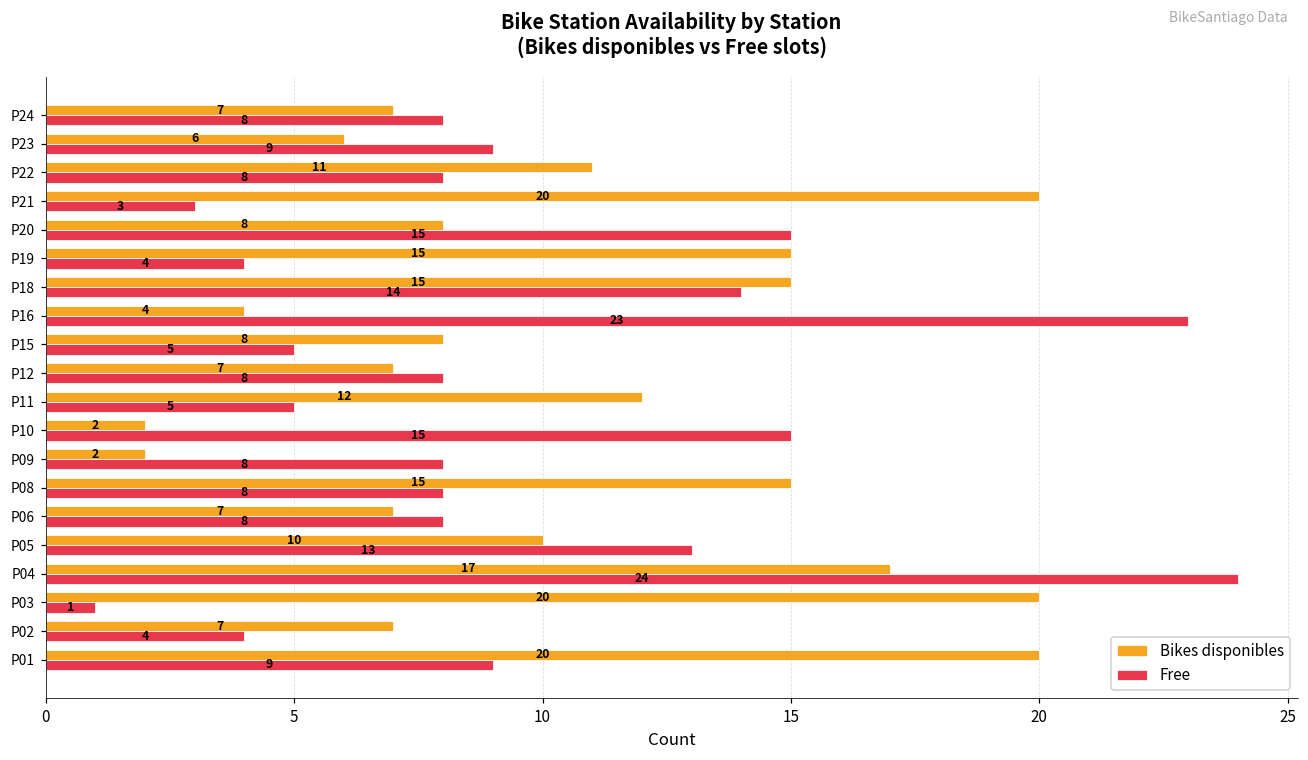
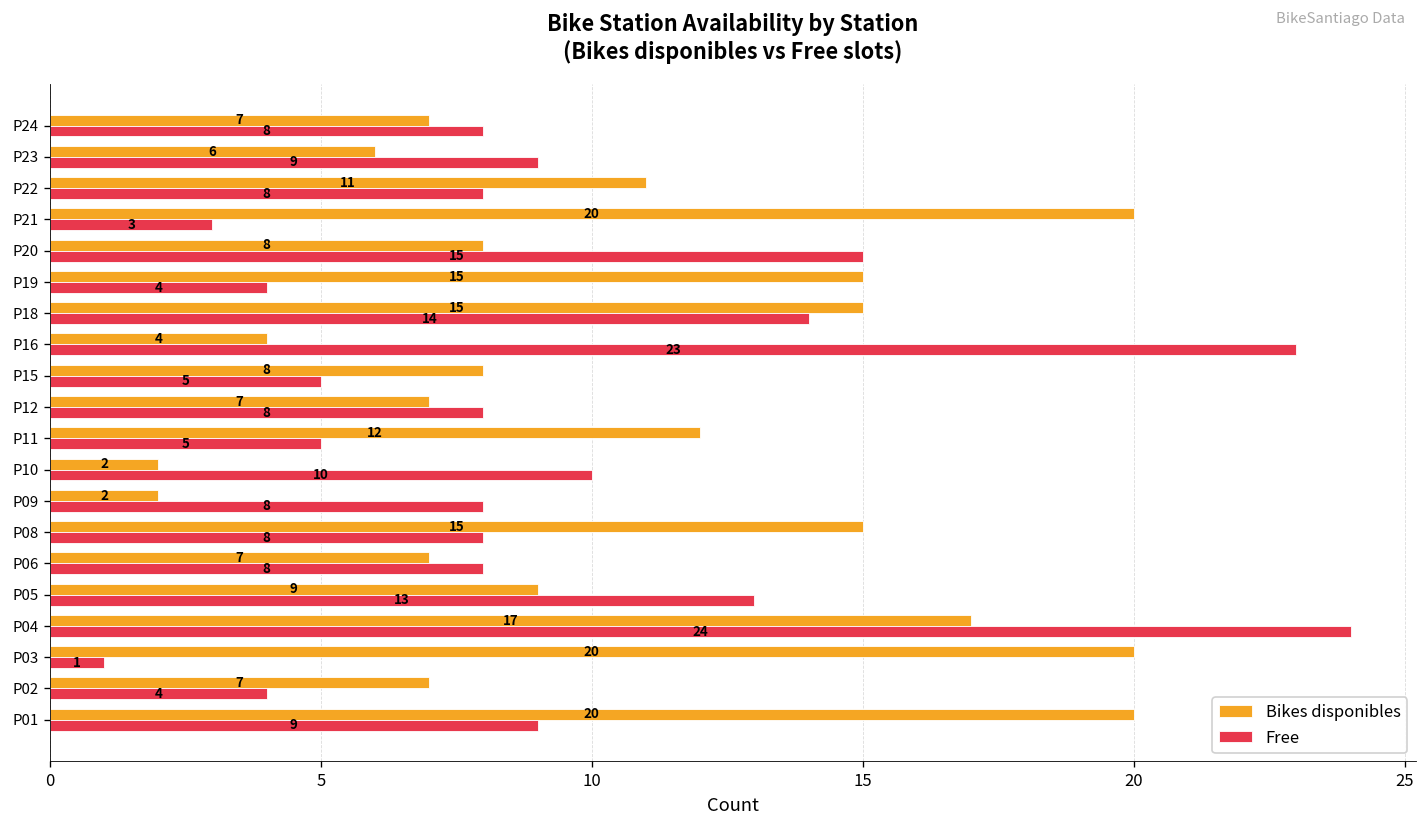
Free, P10: 15 -> 10
Bikes disponibles, P05: 10 -> 9
